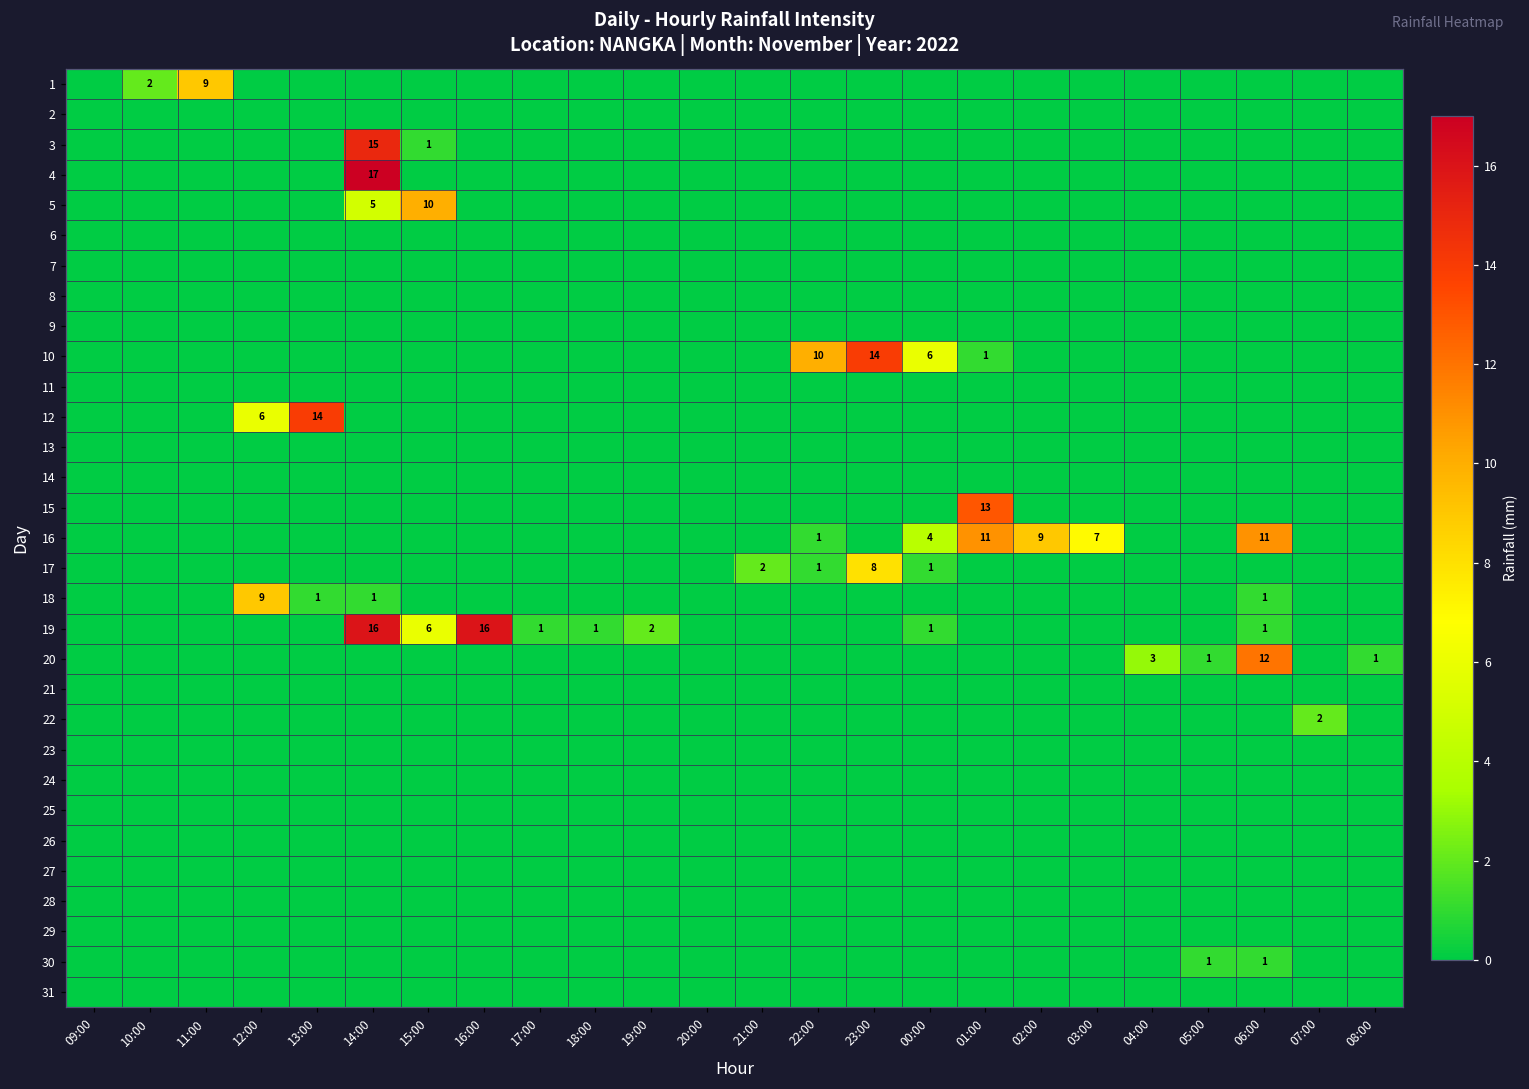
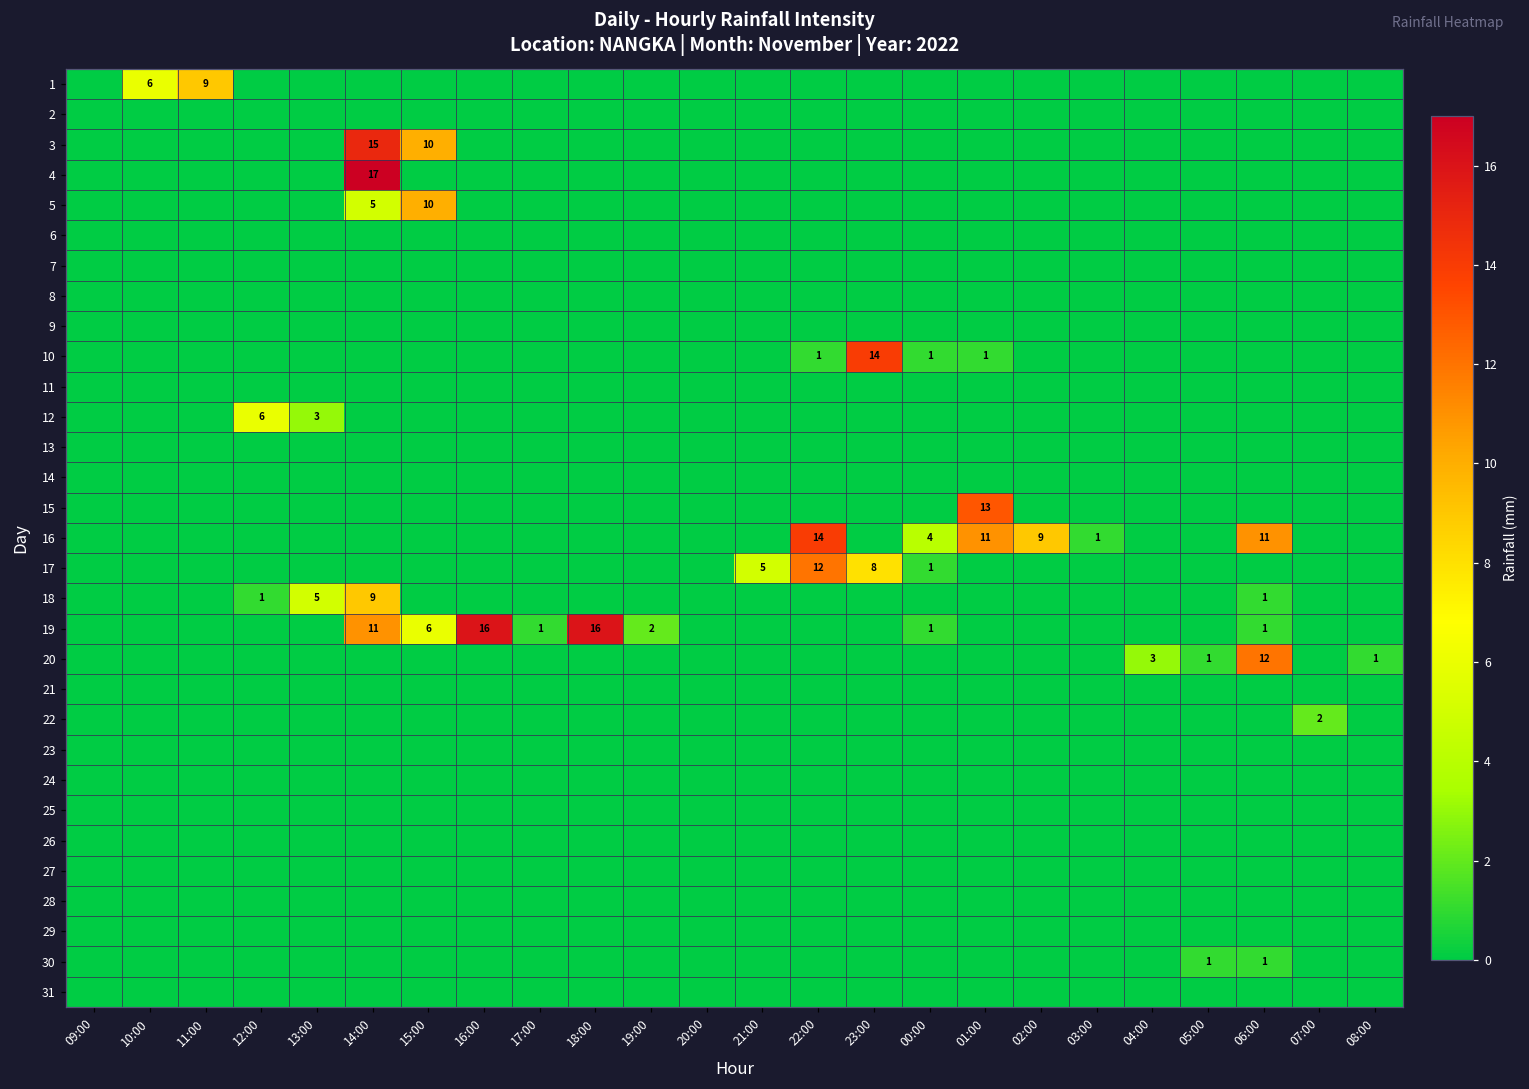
1, 10:00: 2 -> 6
3, 15:00: 1 -> 10
10, 22:00: 10 -> 1
10, 00:00: 6 -> 1
12, 13:00: 14 -> 3
16, 22:00: 1 -> 14
16, 03:00: 7 -> 1
17, 21:00: 2 -> 5
17, 22:00: 1 -> 12
18, 12:00: 9 -> 1
18, 13:00: 1 -> 5
18, 14:00: 1 -> 9
19, 14:00: 16 -> 11
19, 18:00: 1 -> 16
